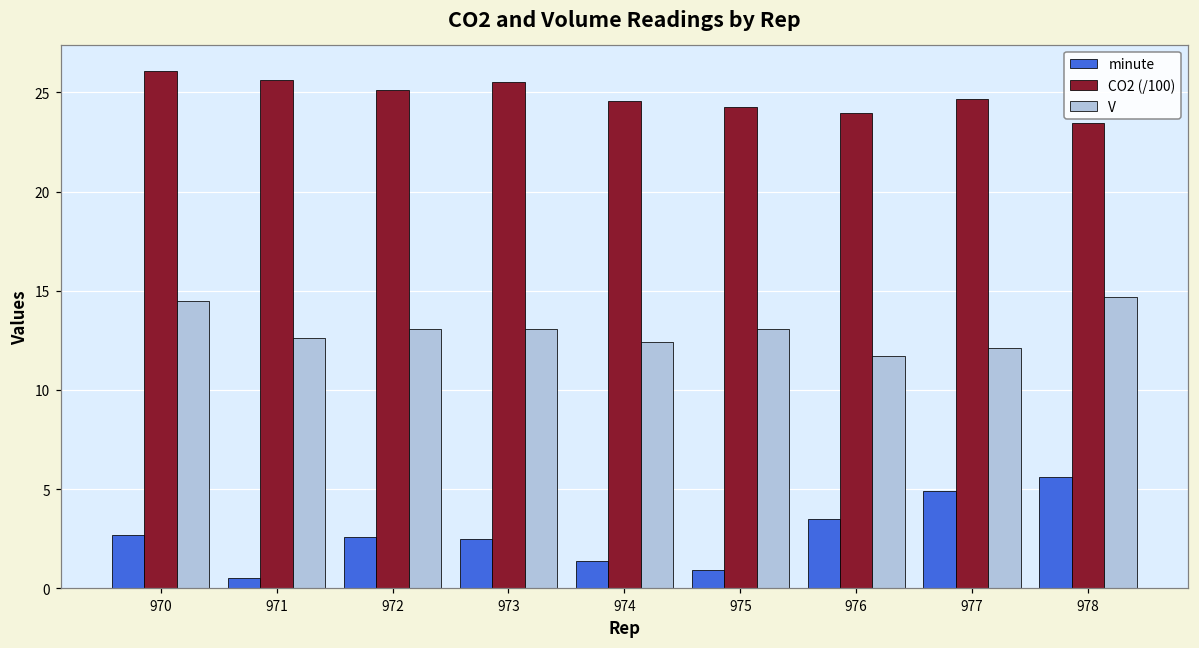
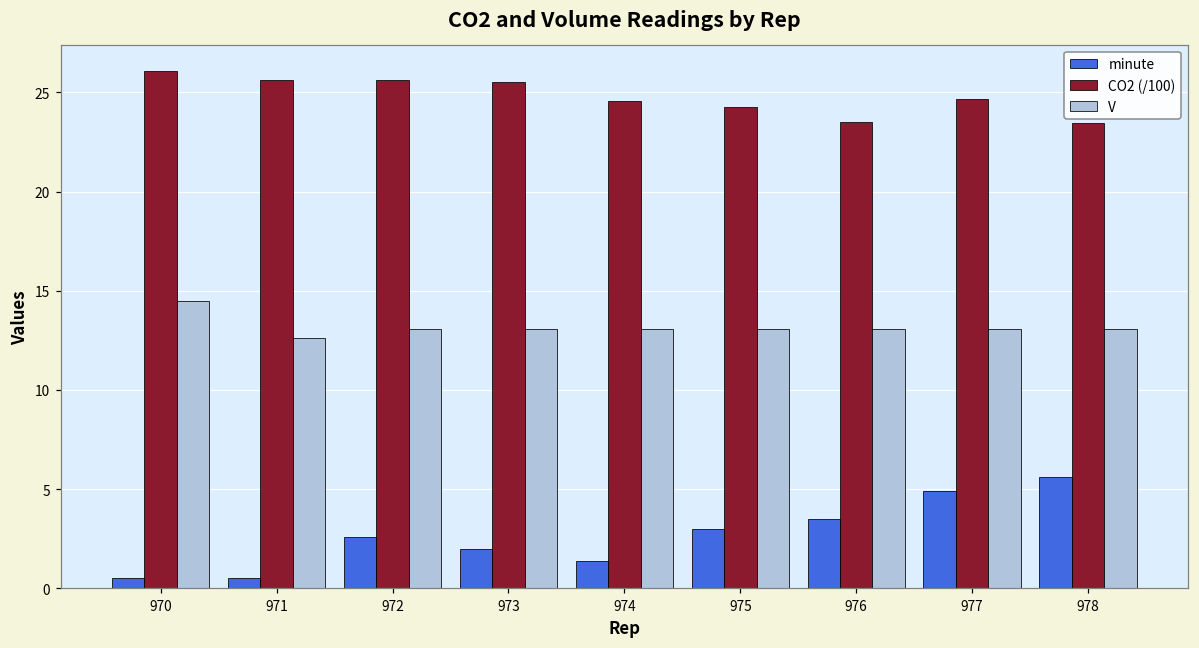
minute, 970: 2.7 -> 0.5
CO2 (/100), 972: 25.1 -> 25.6
minute, 973: 2.5 -> 2.0
V, 974: 12.4 -> 13.1
minute, 975: 0.9 -> 3.0
CO2 (/100), 976: 24.0 -> 23.5
V, 976: 11.7 -> 13.1
V, 977: 12.1 -> 13.1
V, 978: 14.7 -> 13.1
